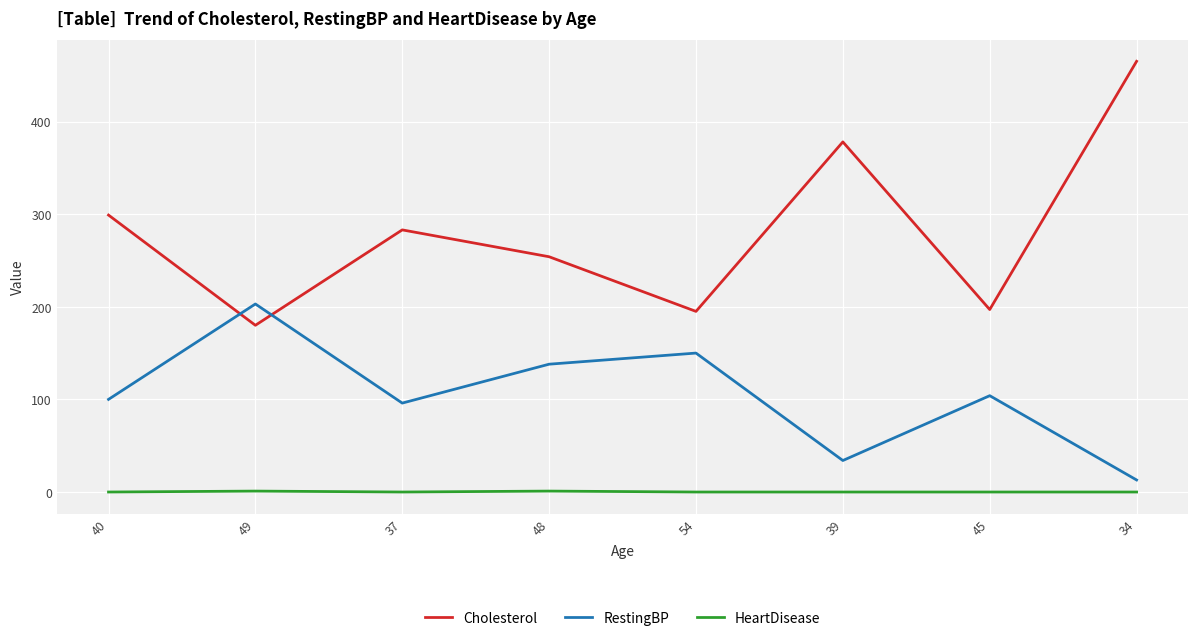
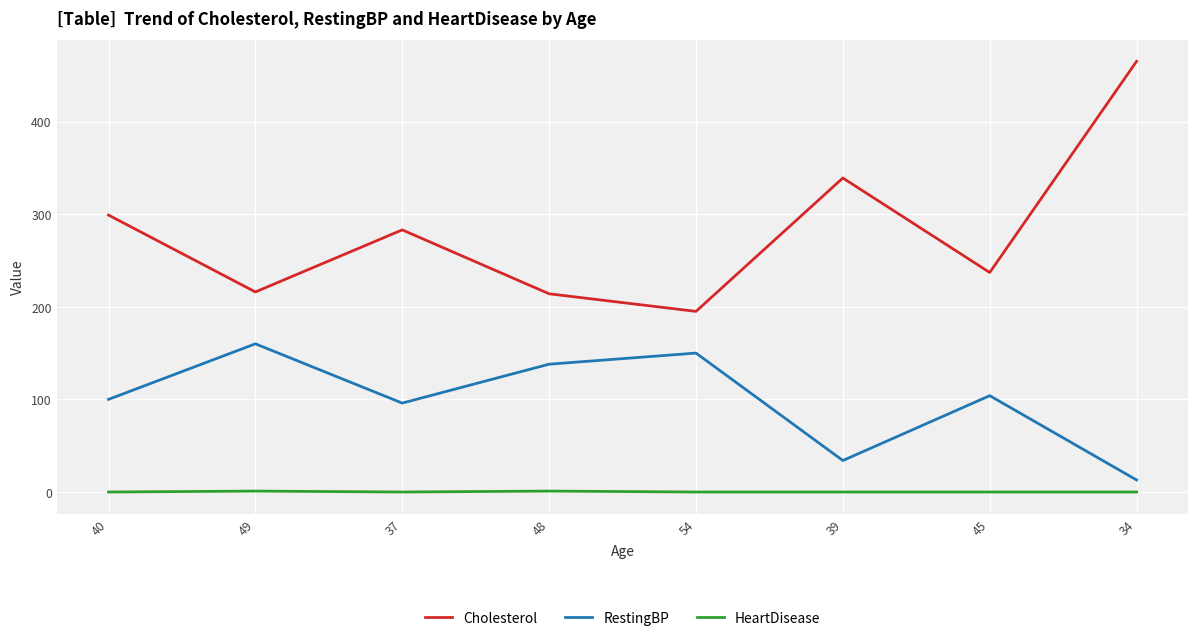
Cholesterol, 49: 180 -> 220
RestingBP, 49: 200 -> 160
Cholesterol, 48: 250 -> 210
Cholesterol, 39: 380 -> 340
Cholesterol, 45: 200 -> 240
